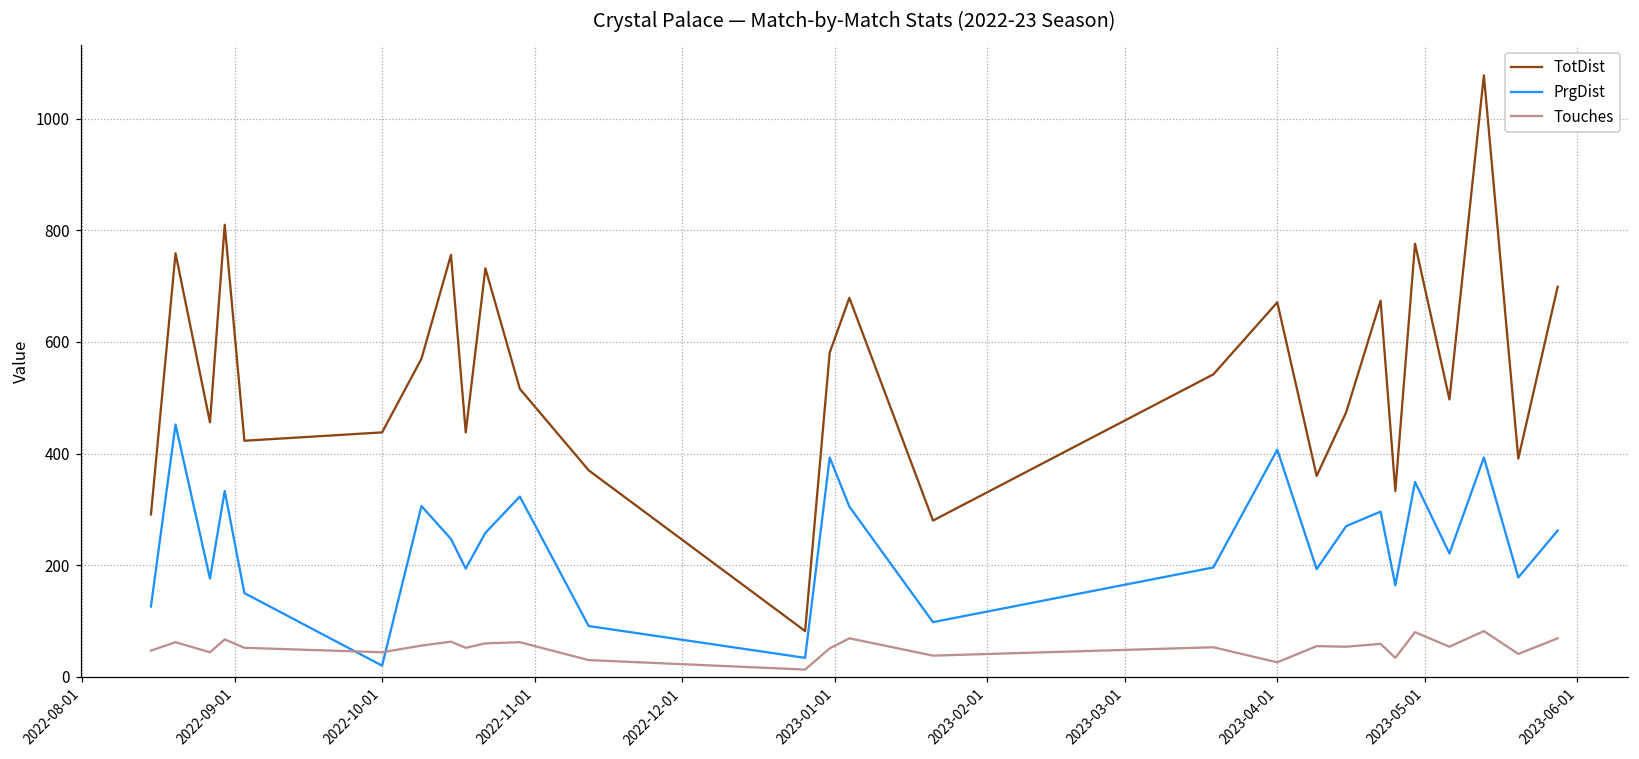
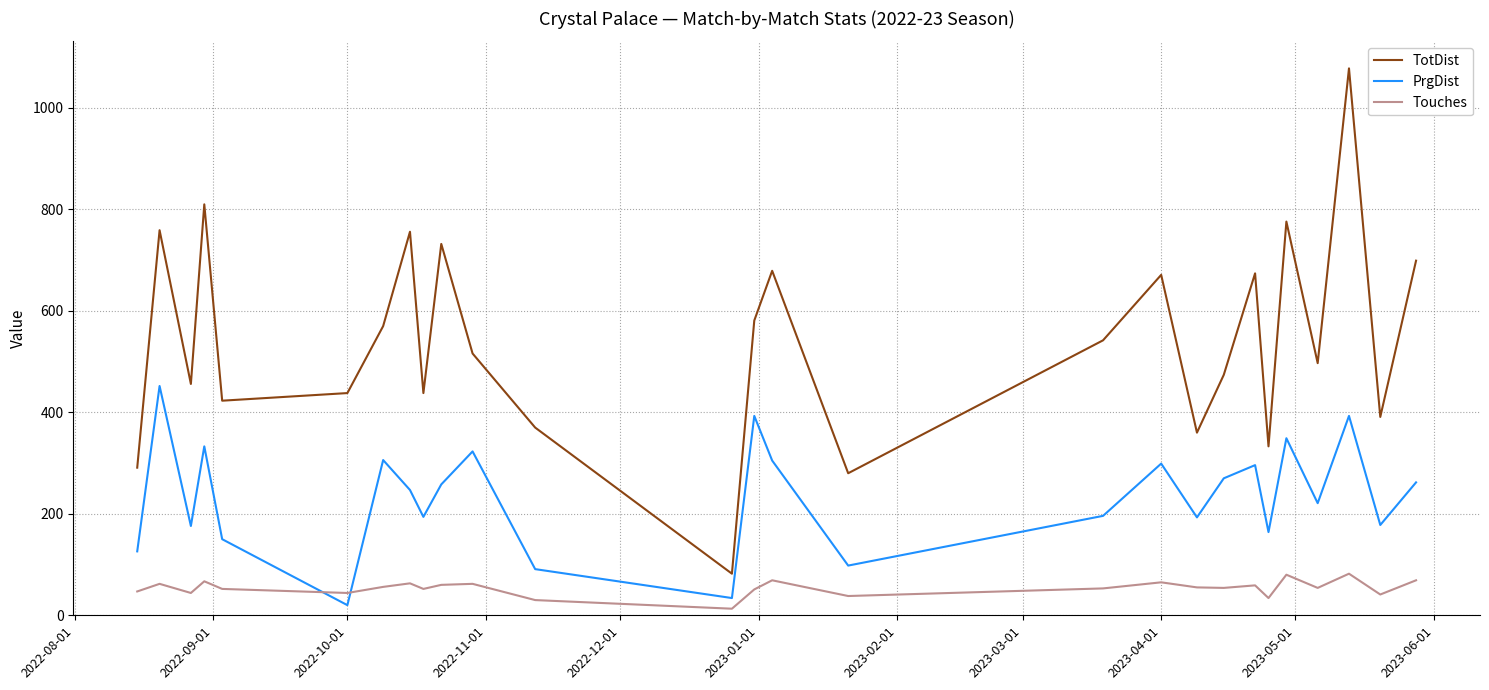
PrgDist, 2023-04-01: 410 -> 300
Touches, 2023-04-01: 30 -> 70
